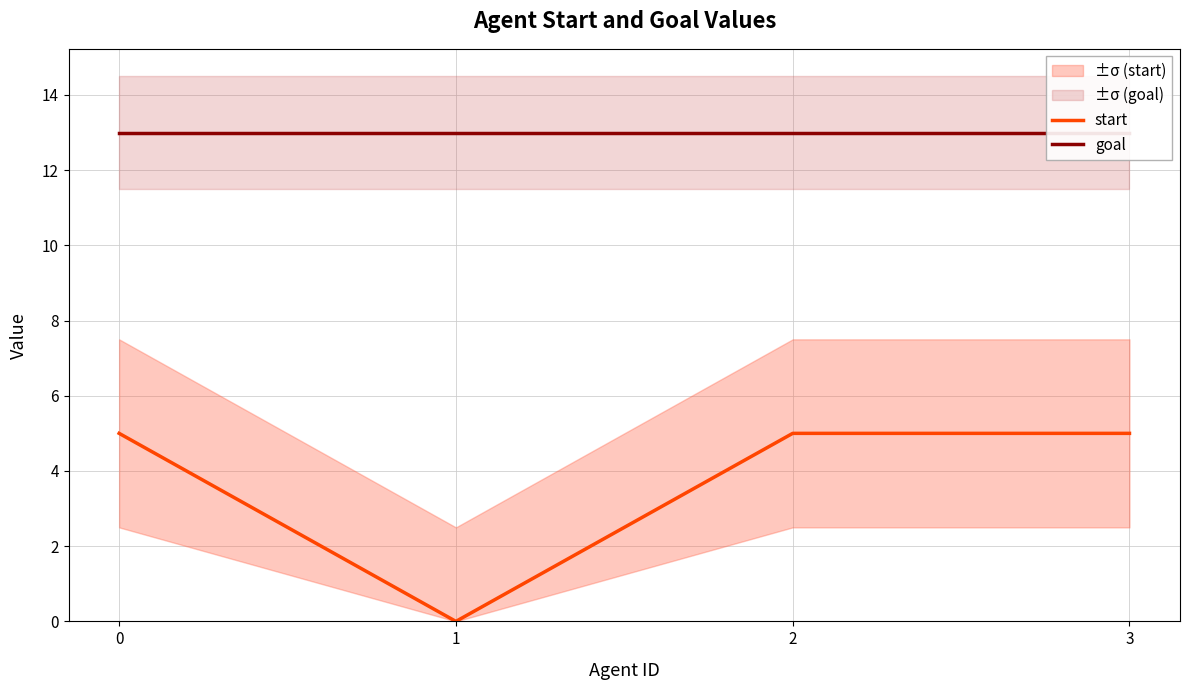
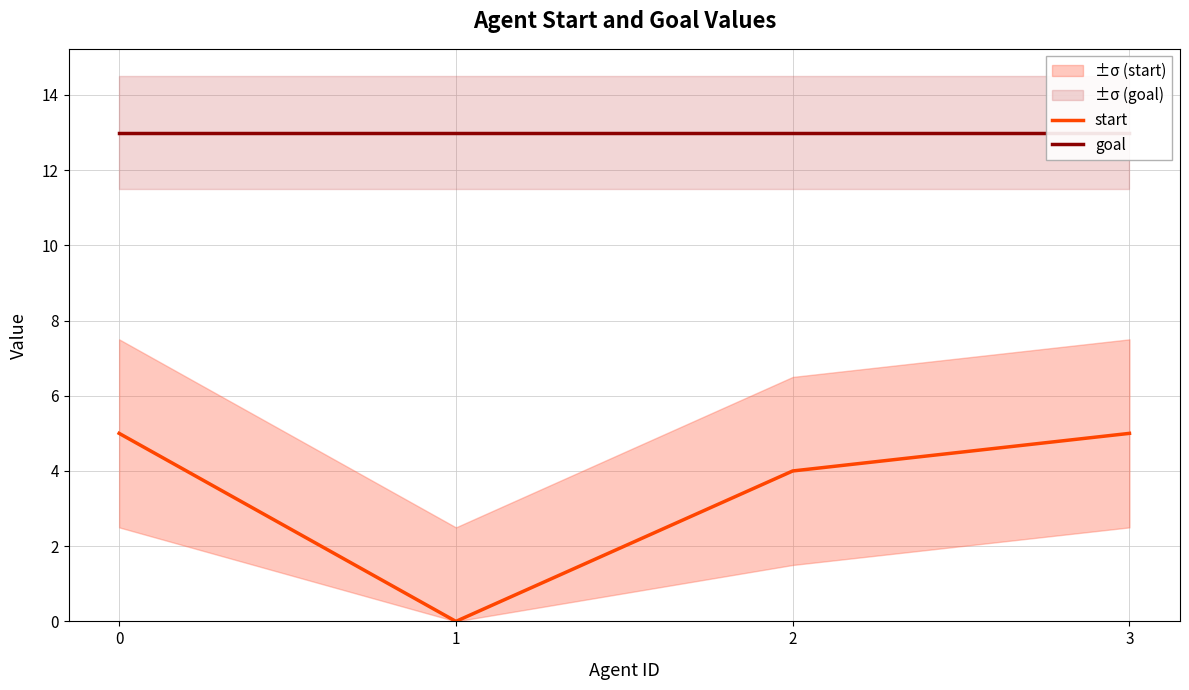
start, 2: 5 -> 4
